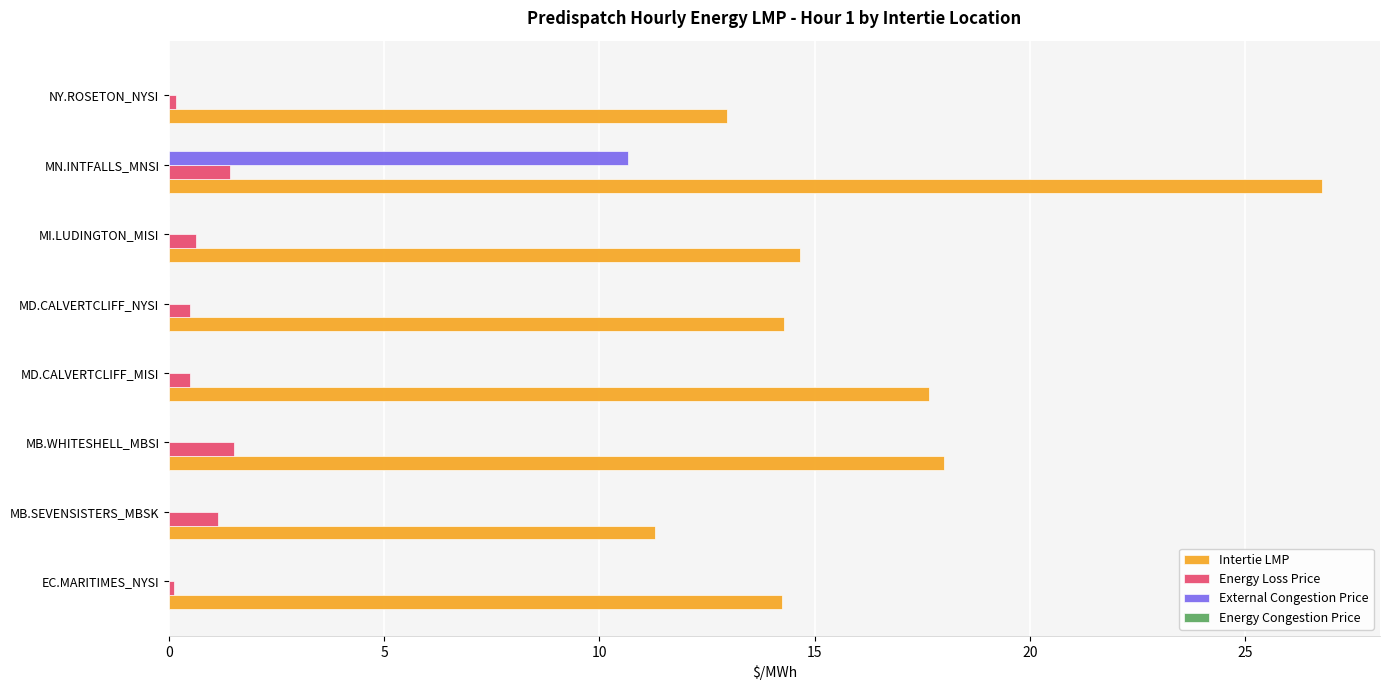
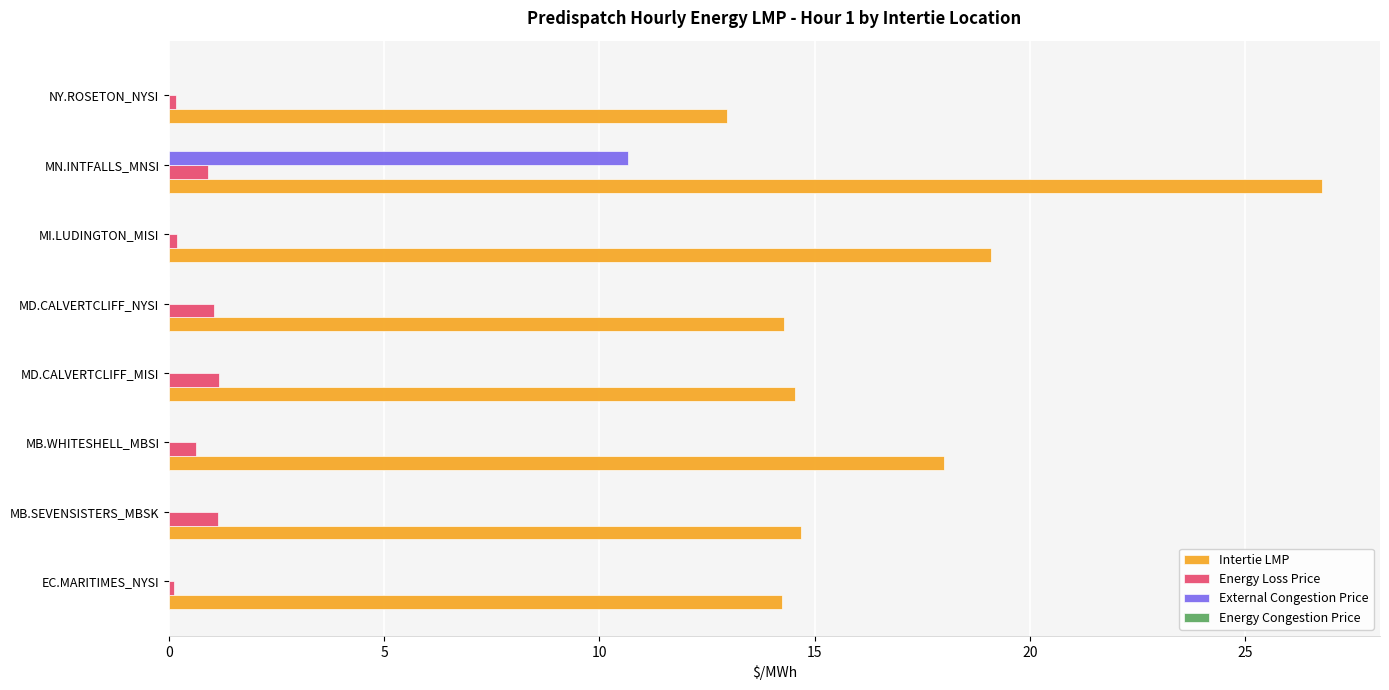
Energy Loss Price, MN.INTFALLS_MNSI: 1.4 -> 0.9
Energy Loss Price, MI.LUDINGTON_MISI: 0.6 -> 0.2
Intertie LMP, MI.LUDINGTON_MISI: 14.7 -> 19.1
Energy Loss Price, MD.CALVERTCLIFF_NYSI: 0.5 -> 1.0
Energy Loss Price, MD.CALVERTCLIFF_MISI: 0.5 -> 1.2
Intertie LMP, MD.CALVERTCLIFF_MISI: 17.7 -> 14.6
Energy Loss Price, MB.WHITESHELL_MBSI: 1.5 -> 0.6
Intertie LMP, MB.SEVENSISTERS_MBSK: 11.3 -> 14.7
